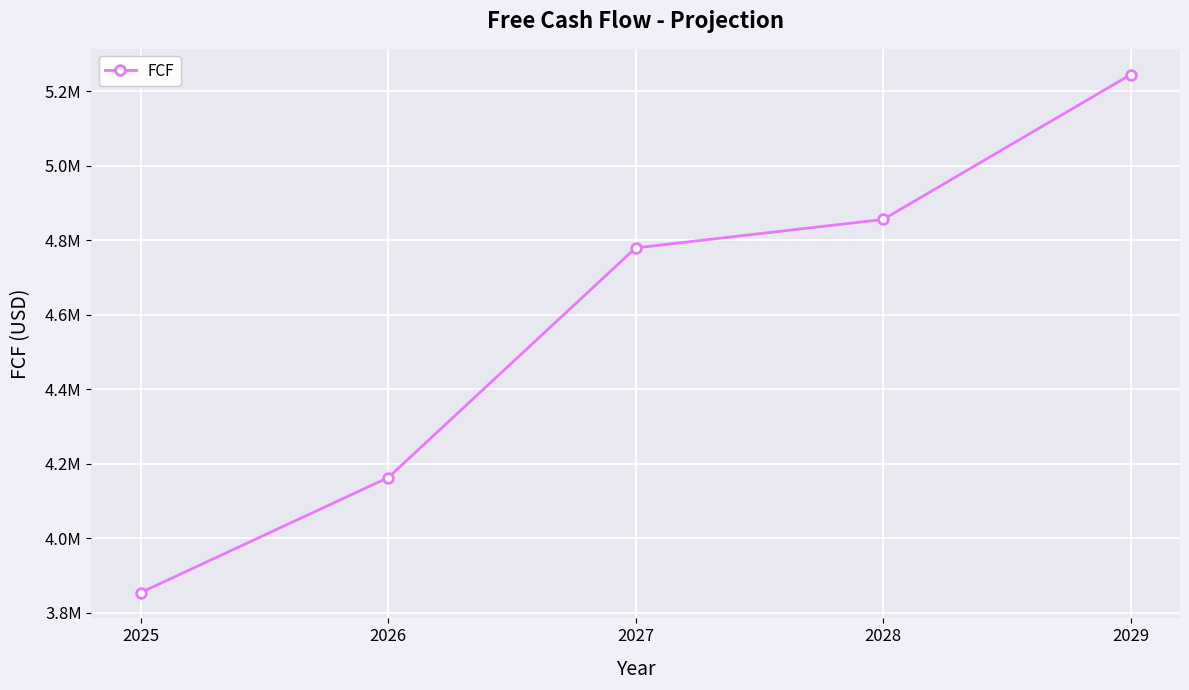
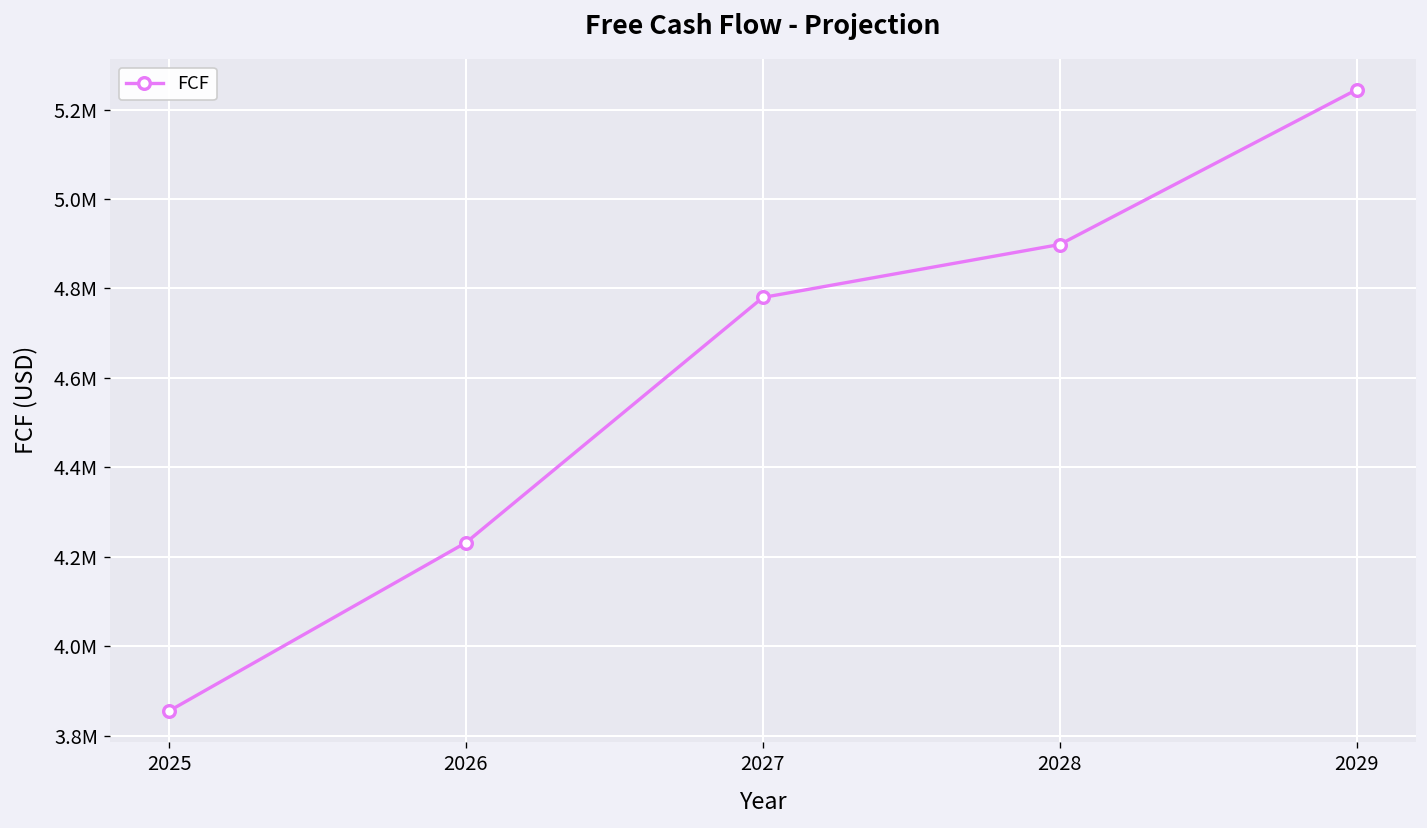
2026: 4160000 -> 4230000
2028: 4860000 -> 4900000
